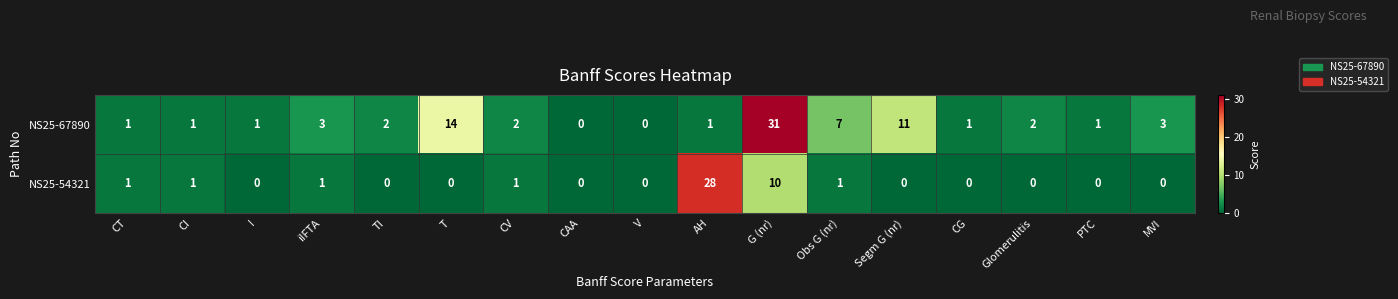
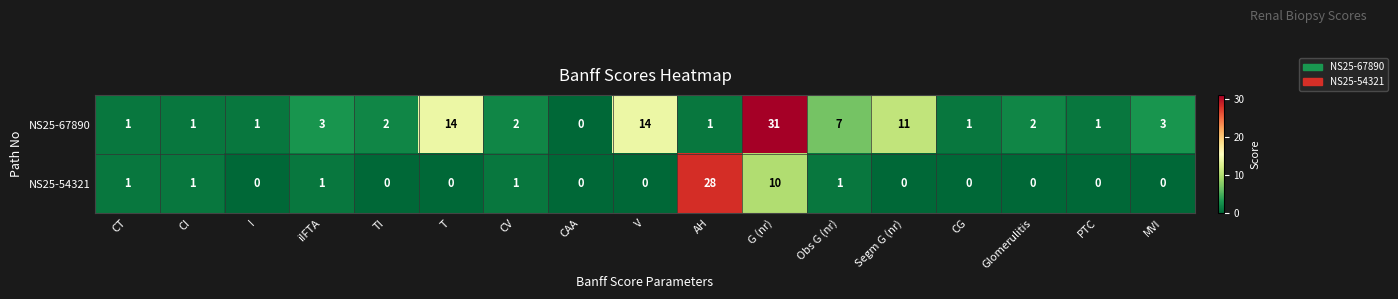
NS25-67890, V: 0 -> 14
